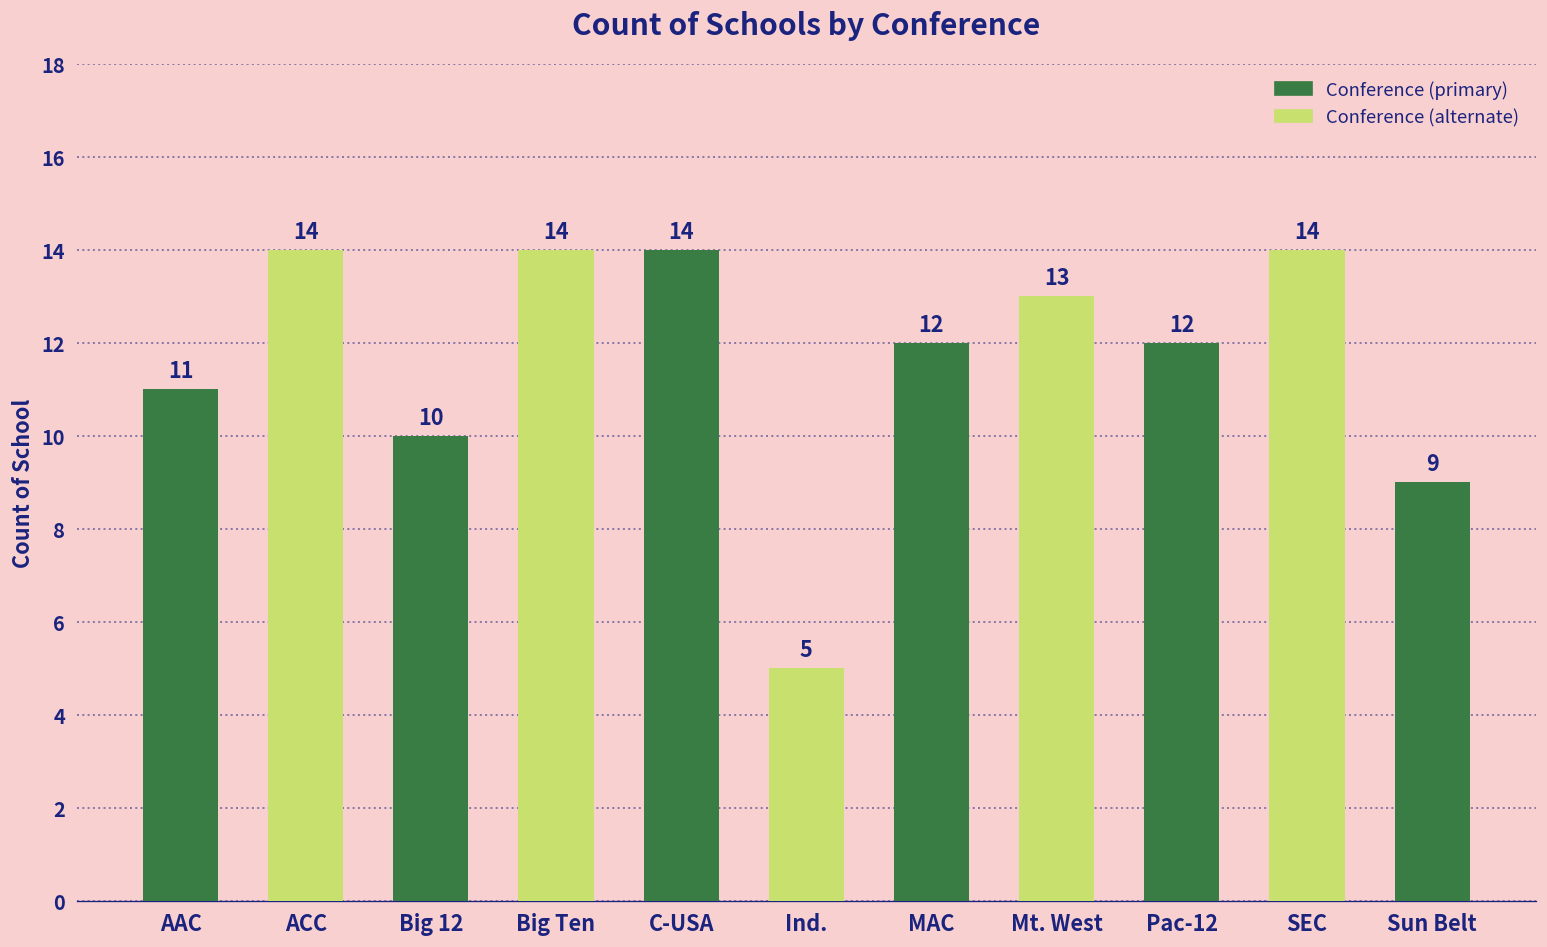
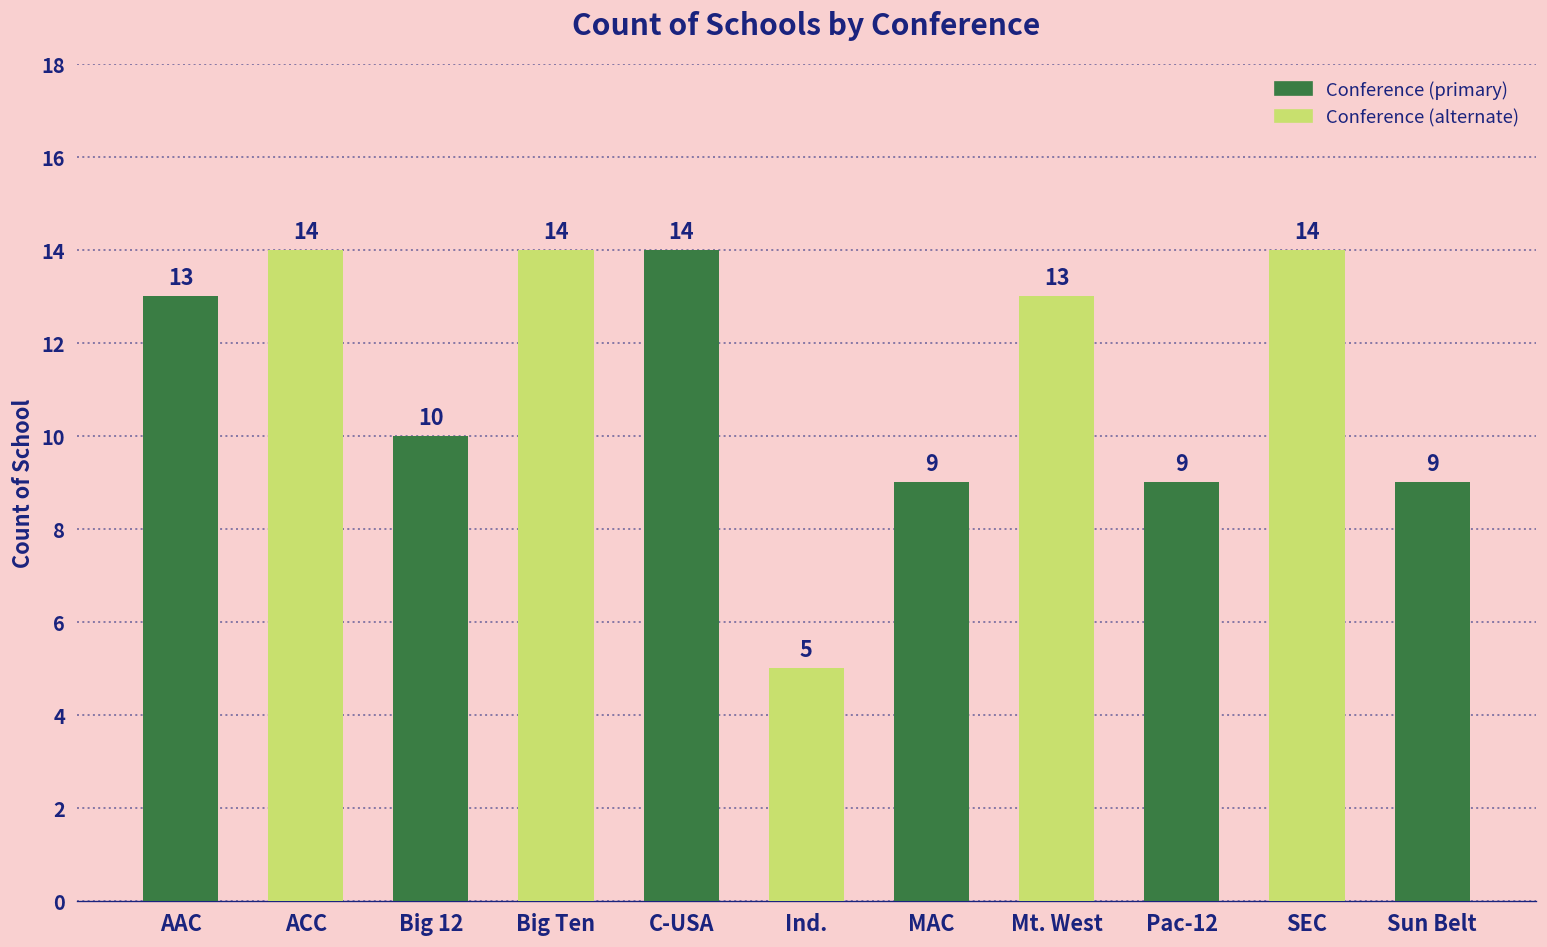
AAC: 11 -> 13
MAC: 12 -> 9
Pac-12: 12 -> 9
